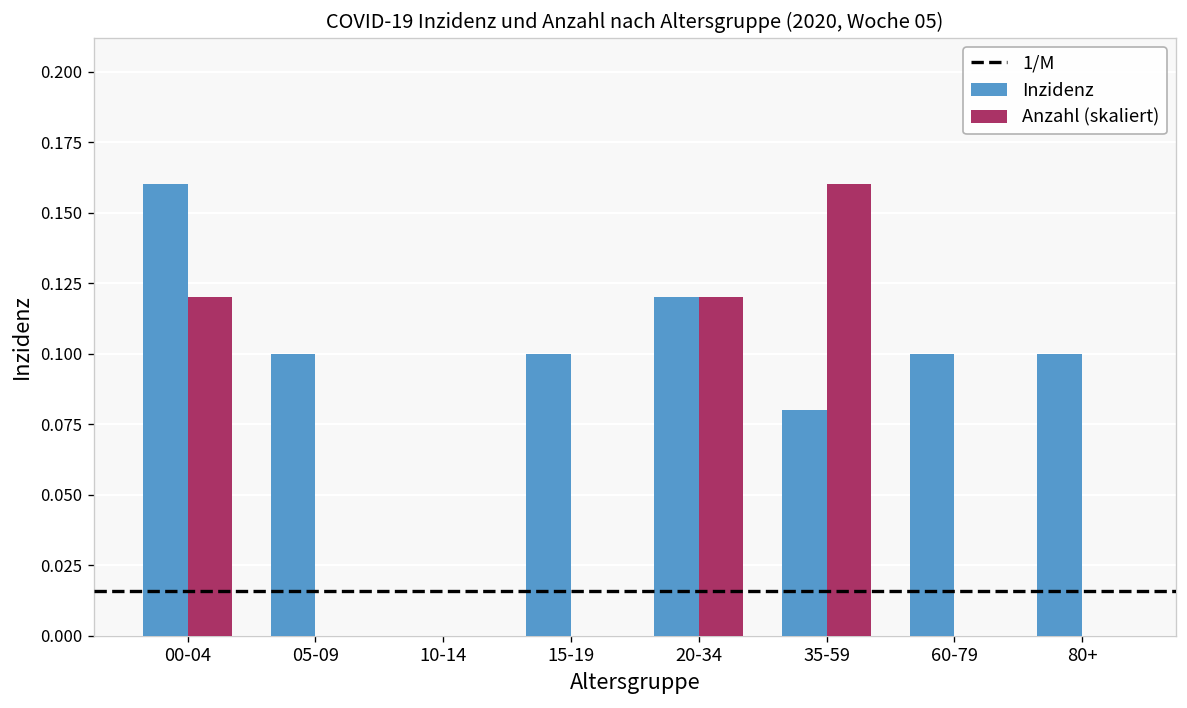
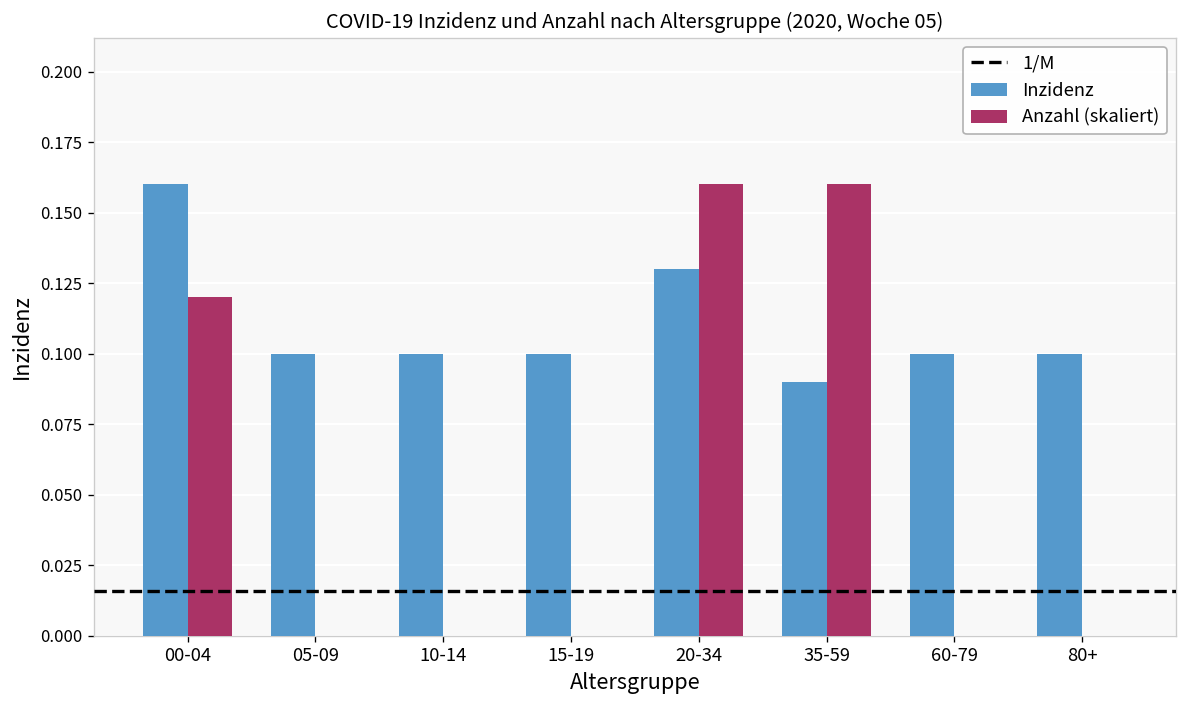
Inzidenz, 10-14: 0.0 -> 0.1
Inzidenz, 20-34: 0.12 -> 0.13
Anzahl (skaliert), 20-34: 0.120 -> 0.160
Inzidenz, 35-59: 0.08 -> 0.09
